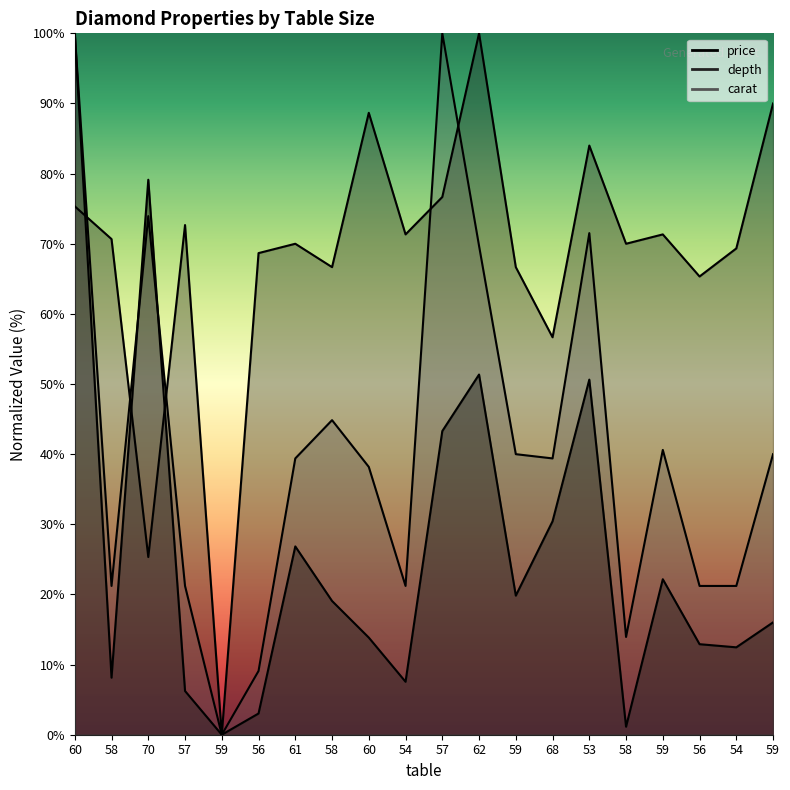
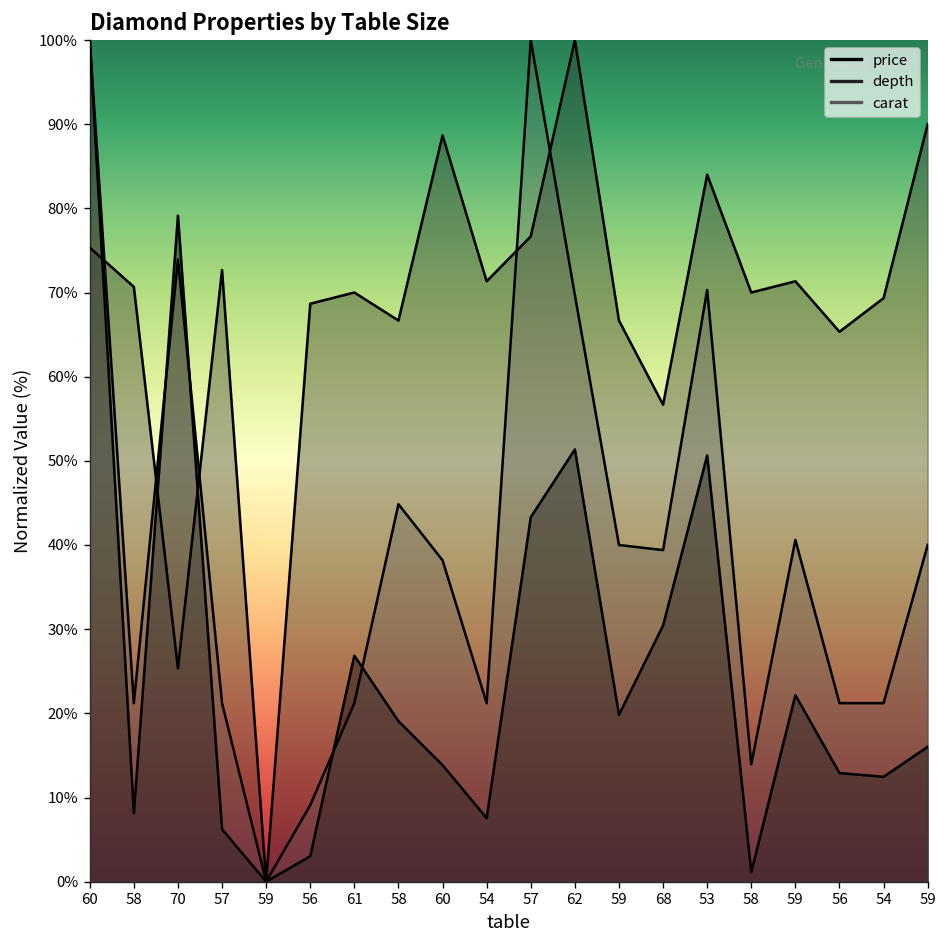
carat, 61: 39% -> 21%
carat, 53: 72% -> 70%
